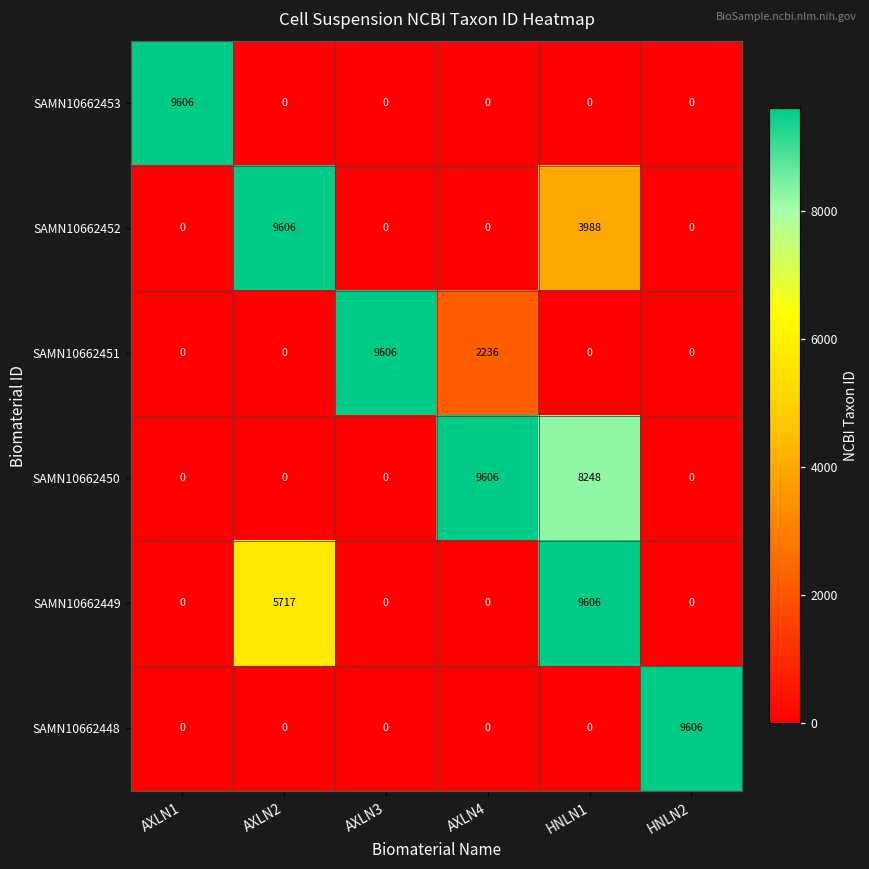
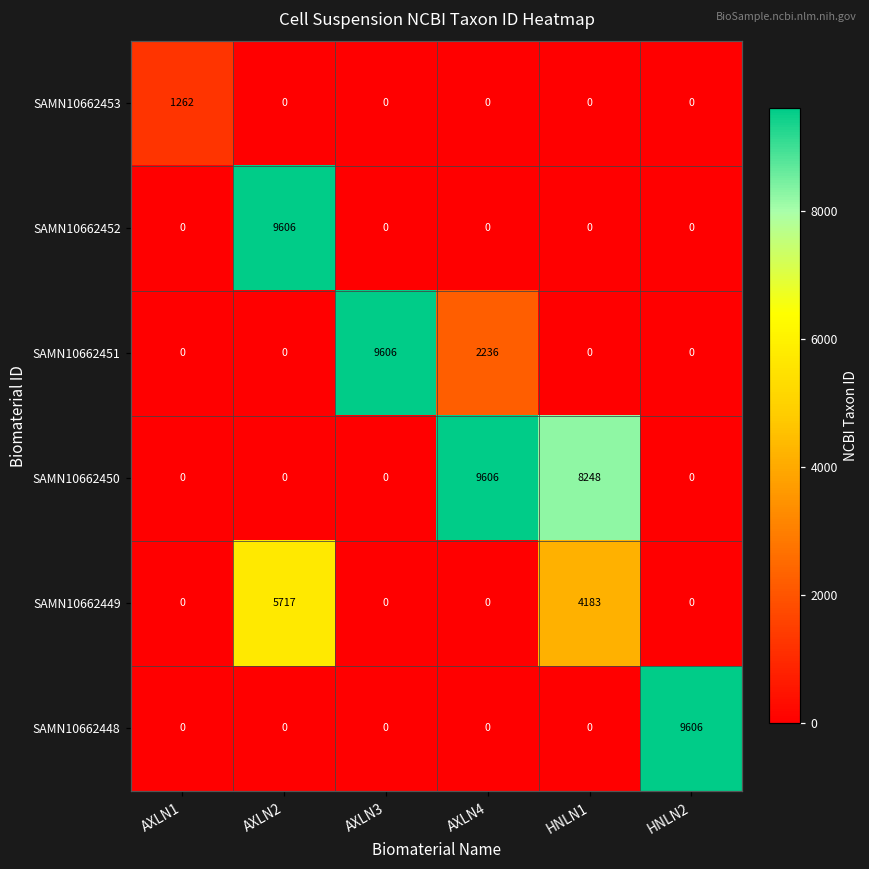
SAMN10662453, AXLN1: 9606 -> 1262
SAMN10662452, HNLN1: 3988 -> 0
SAMN10662449, HNLN1: 9606 -> 4183
